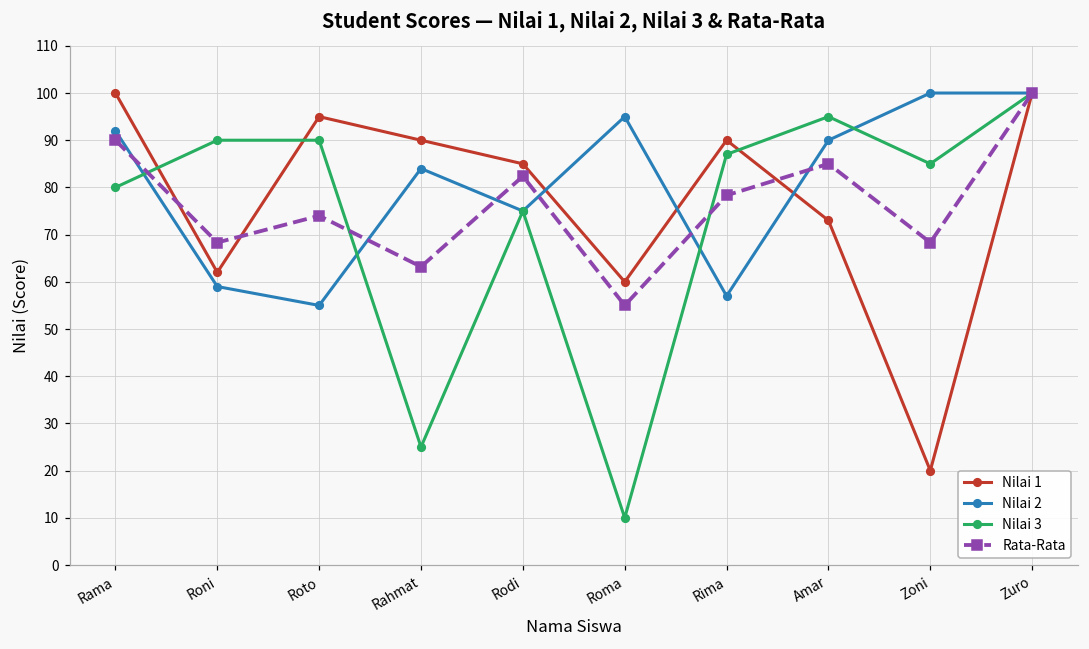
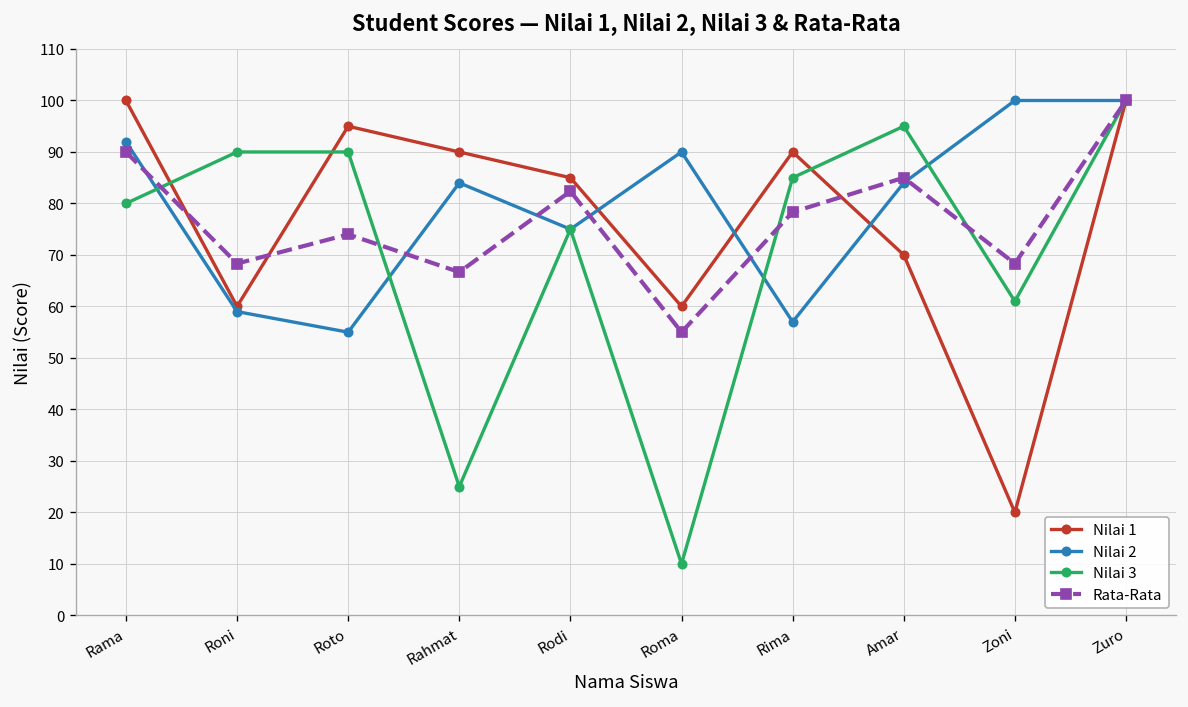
Nilai 1, Roni: 62 -> 60
Rata-Rata, Rahmat: 63 -> 67
Nilai 2, Roma: 95 -> 90
Nilai 3, Rima: 87 -> 85
Nilai 1, Amar: 73 -> 70
Nilai 2, Amar: 90 -> 84
Nilai 3, Zoni: 85 -> 61
